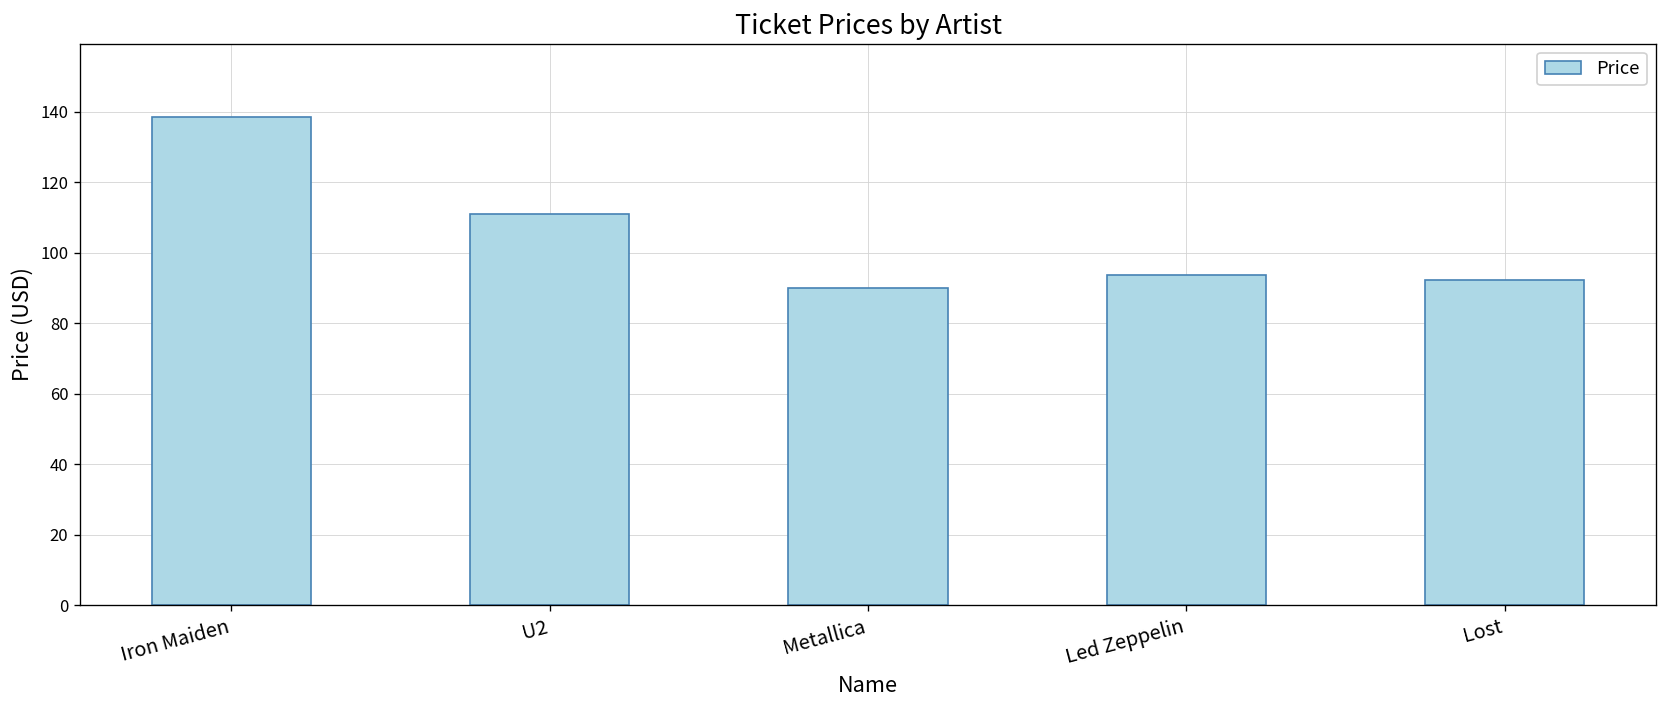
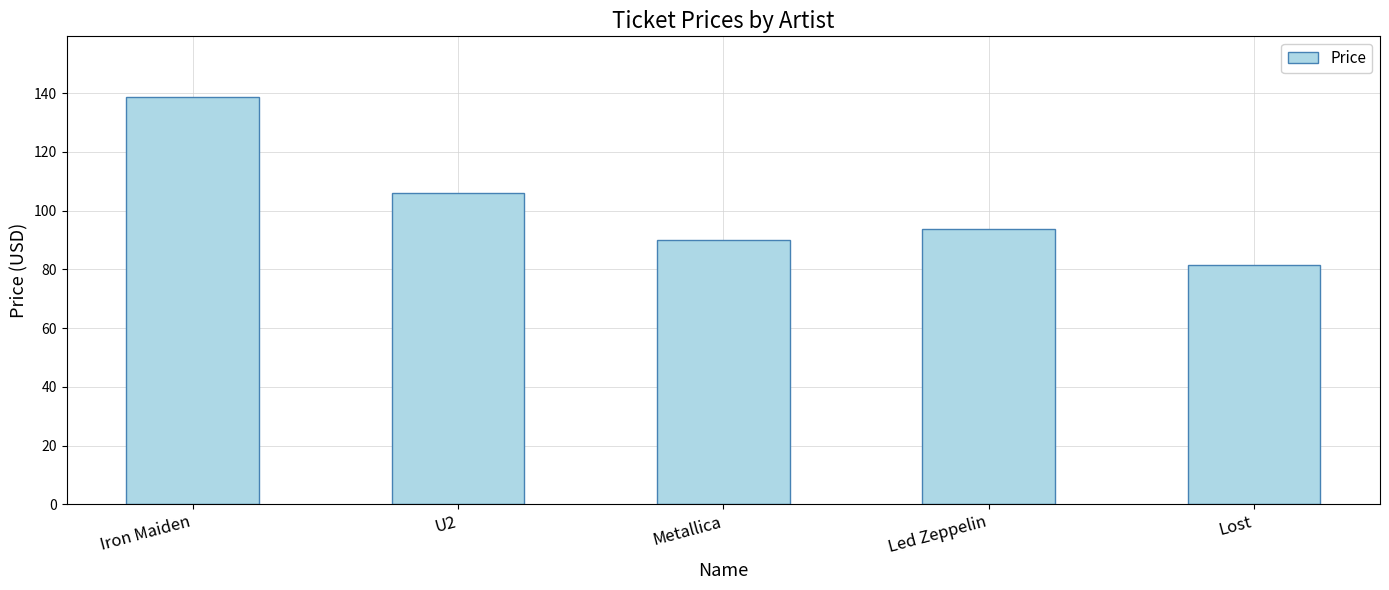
U2: 111 -> 106
Lost: 92 -> 82
